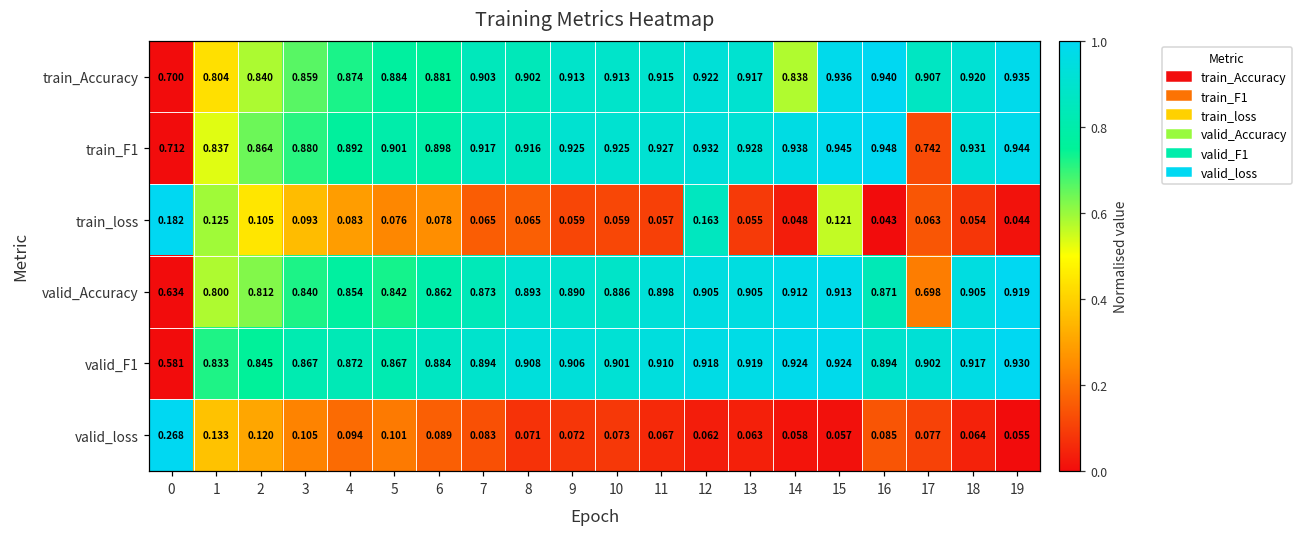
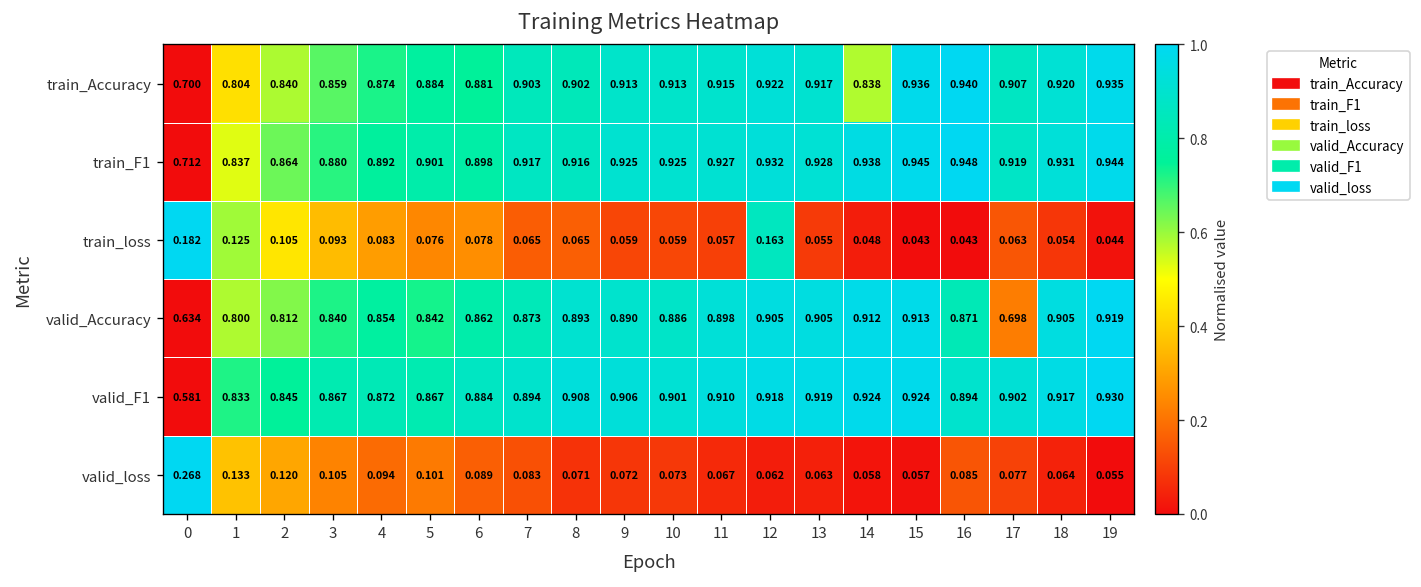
train_F1, 17: 0.742 -> 0.919
train_loss, 15: 0.121 -> 0.043
